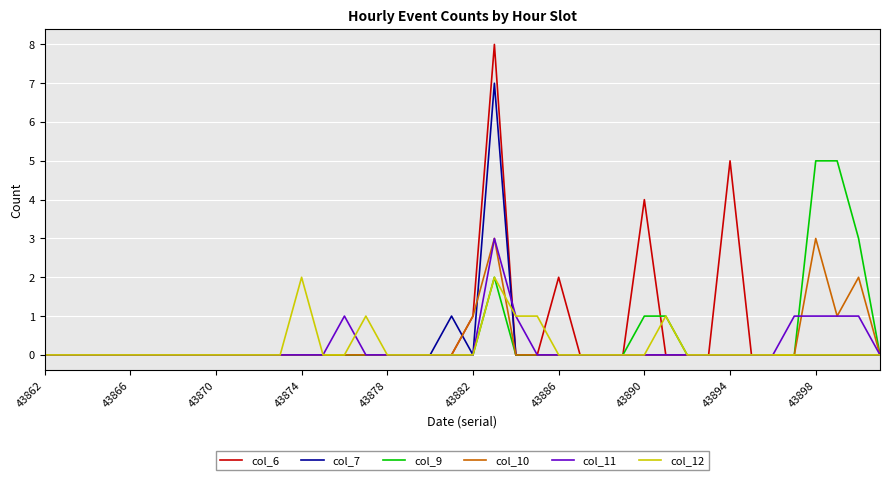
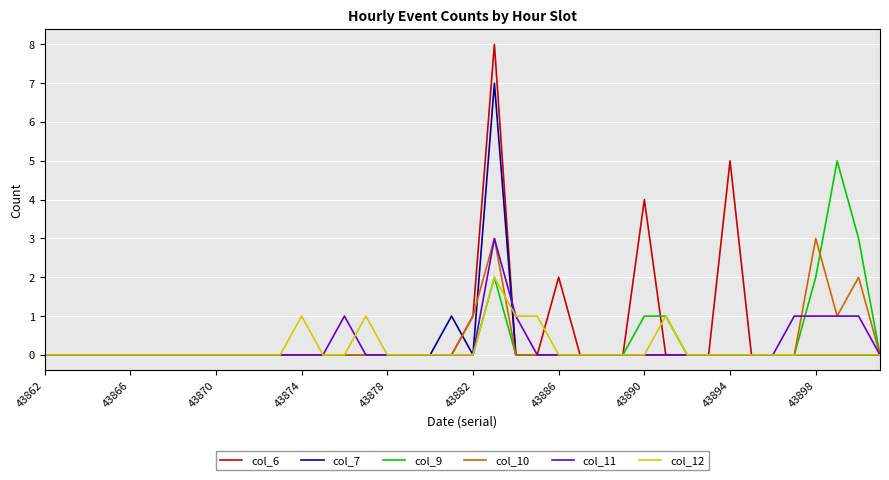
col_12, 43874: 2 -> 1
col_9, 43898: 5 -> 2
